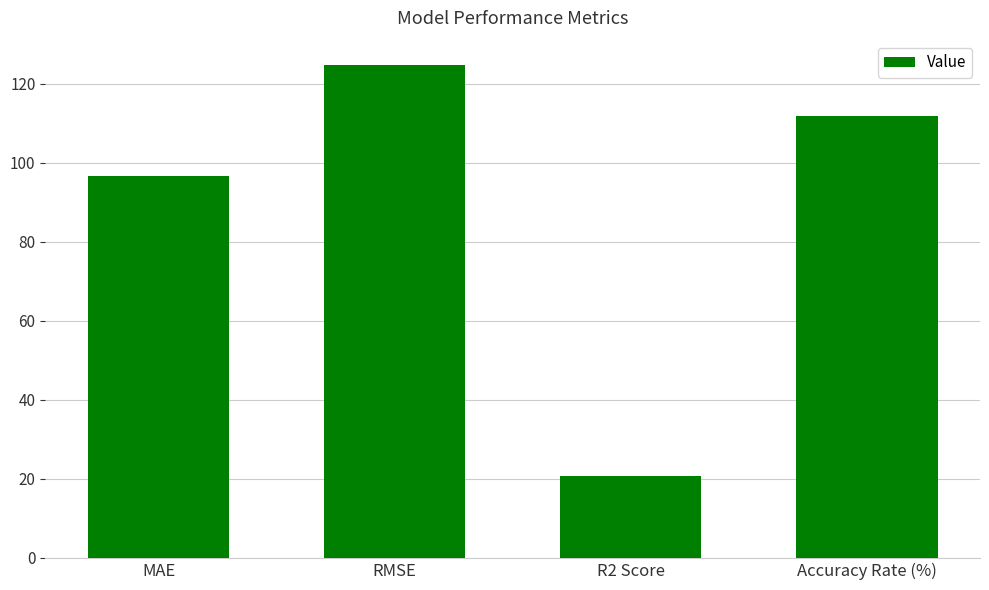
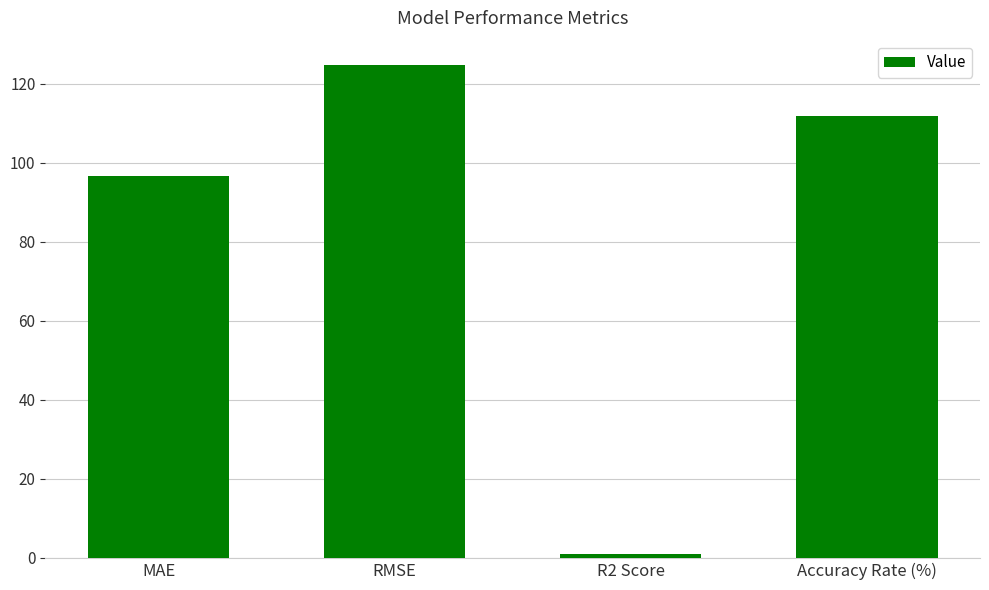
R2 Score: 21 -> 1
